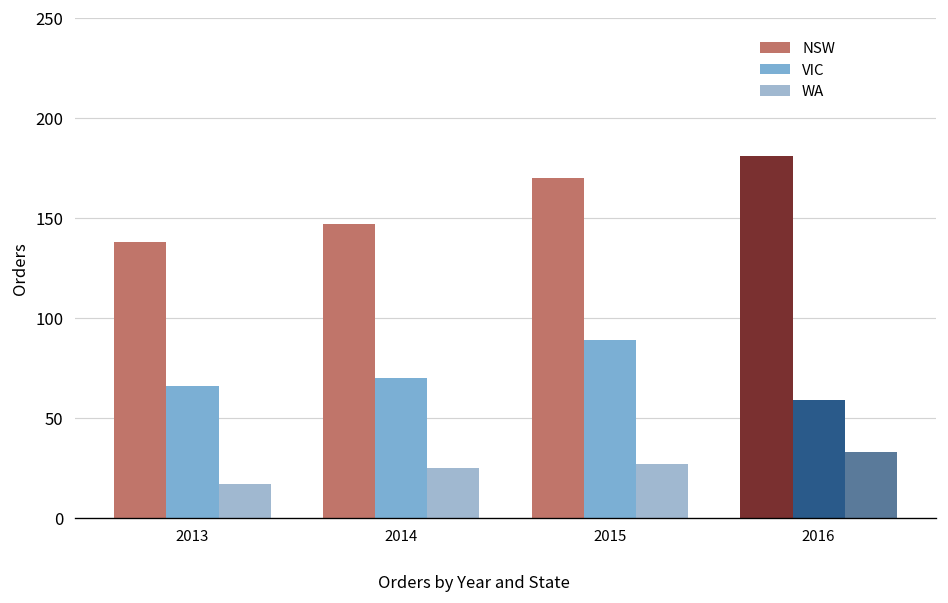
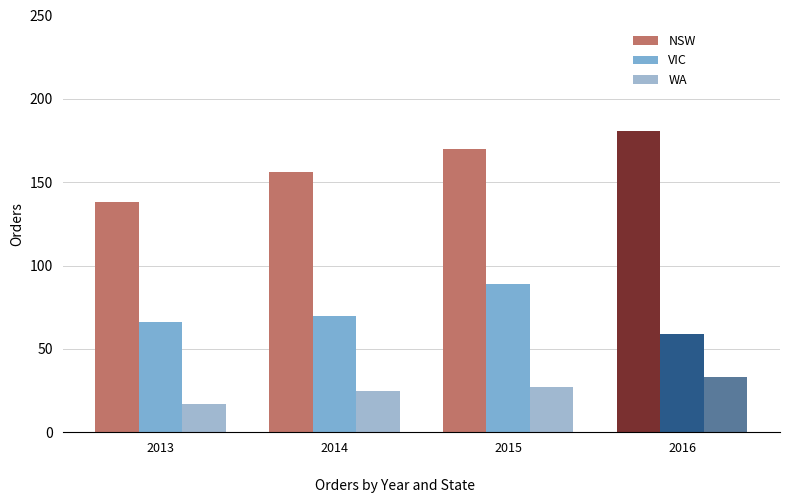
NSW, 2014: 147 -> 156
